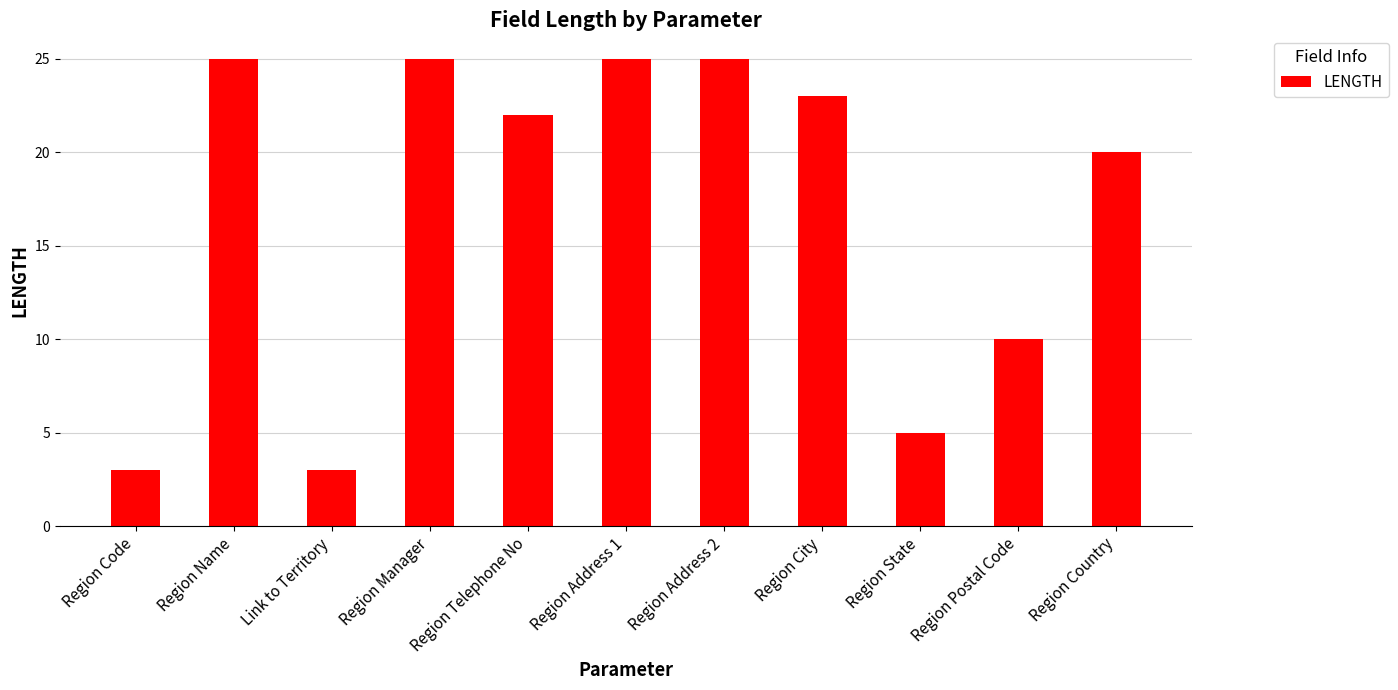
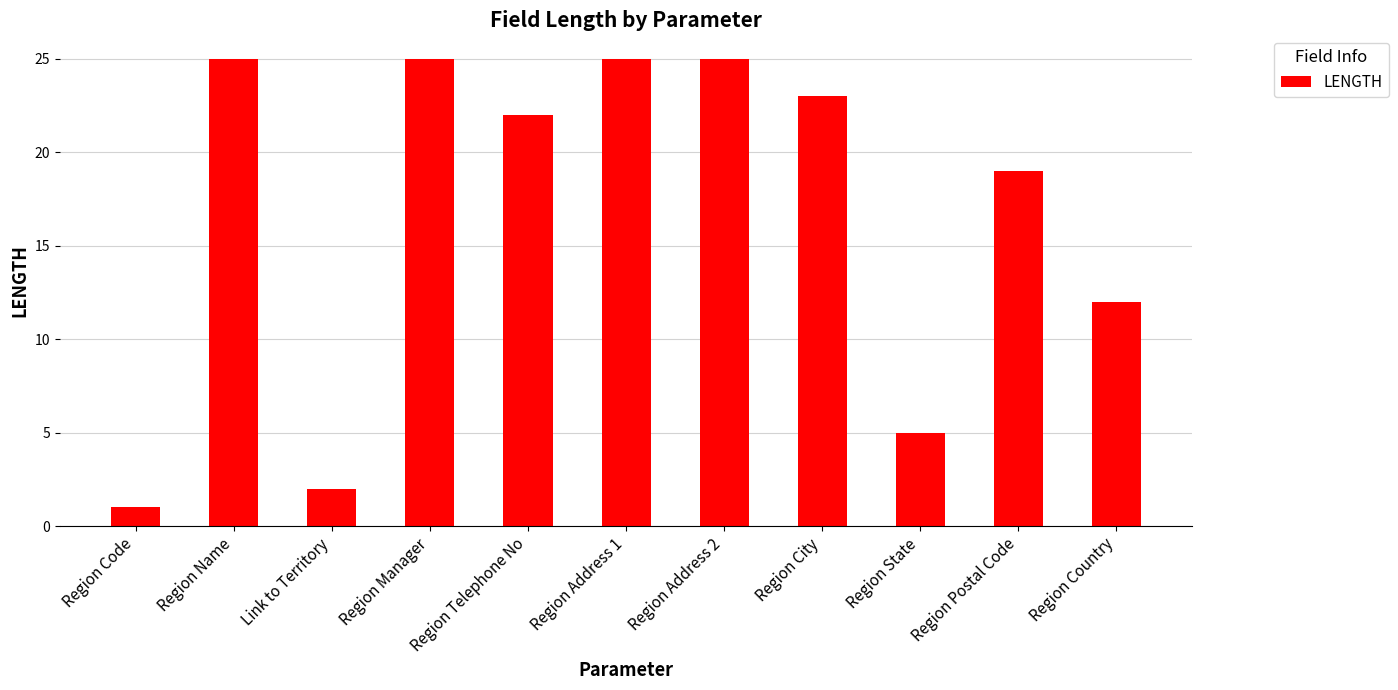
Region Code: 3 -> 1
Link to Territory: 3 -> 2
Region Postal Code: 10 -> 19
Region Country: 20 -> 12
